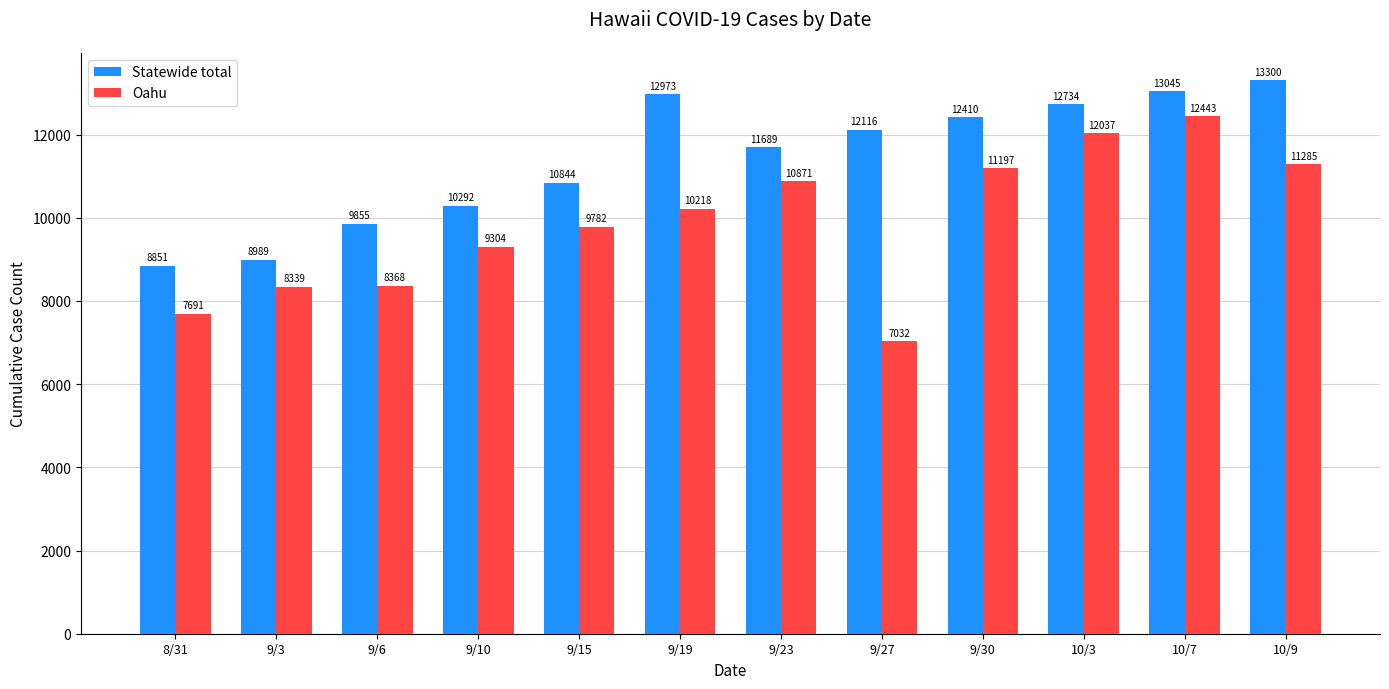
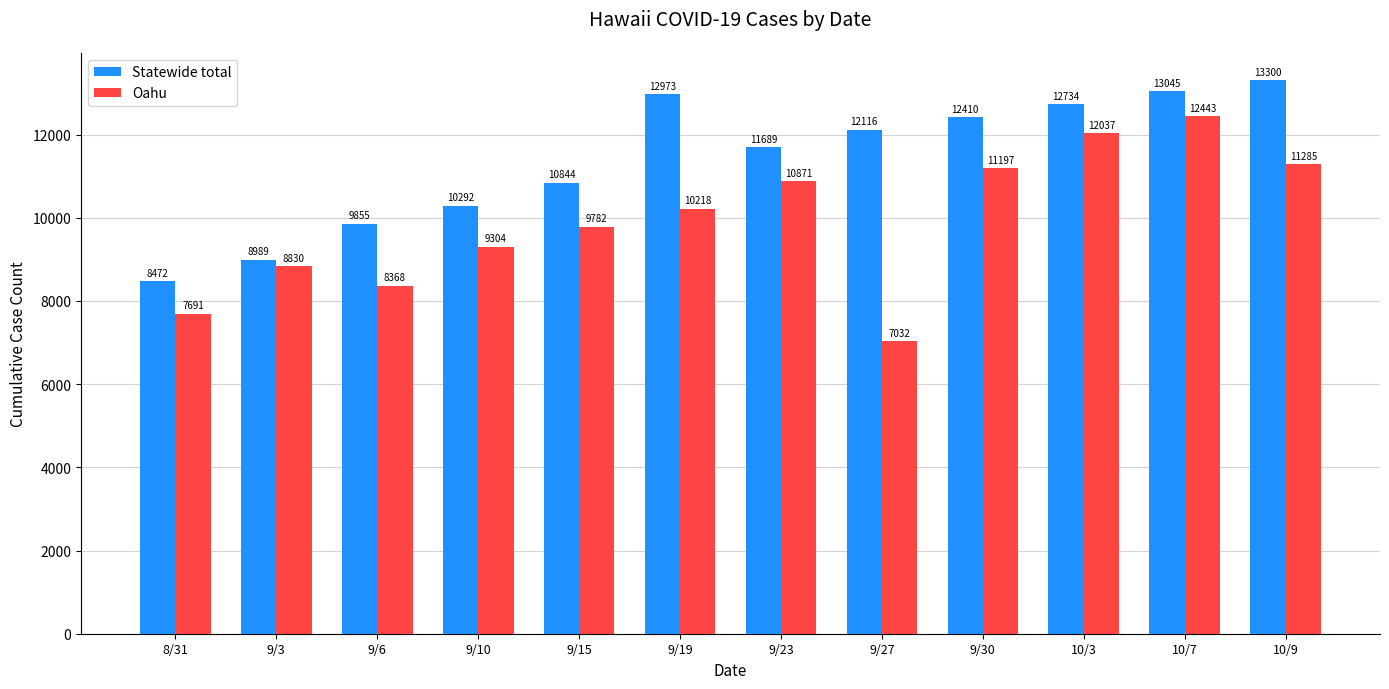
Statewide total, 8/31: 8851 -> 8472
Oahu, 9/3: 8339 -> 8830
